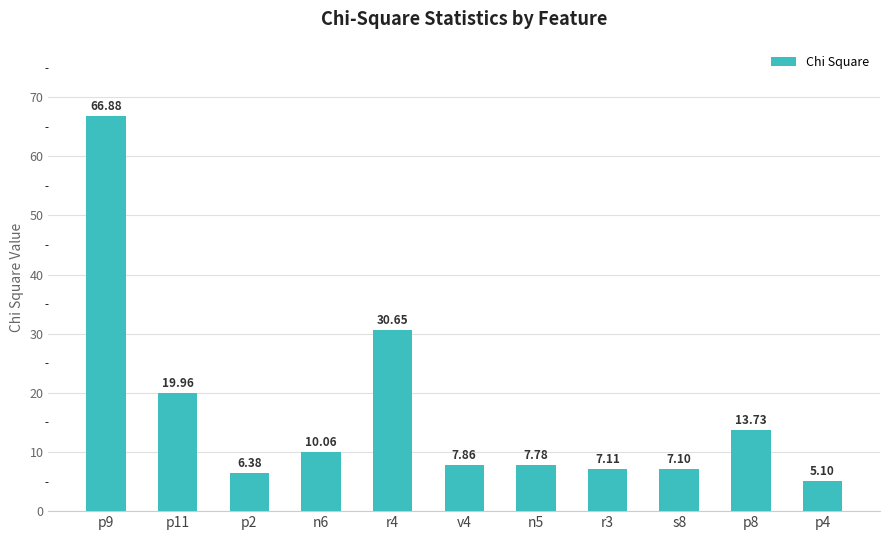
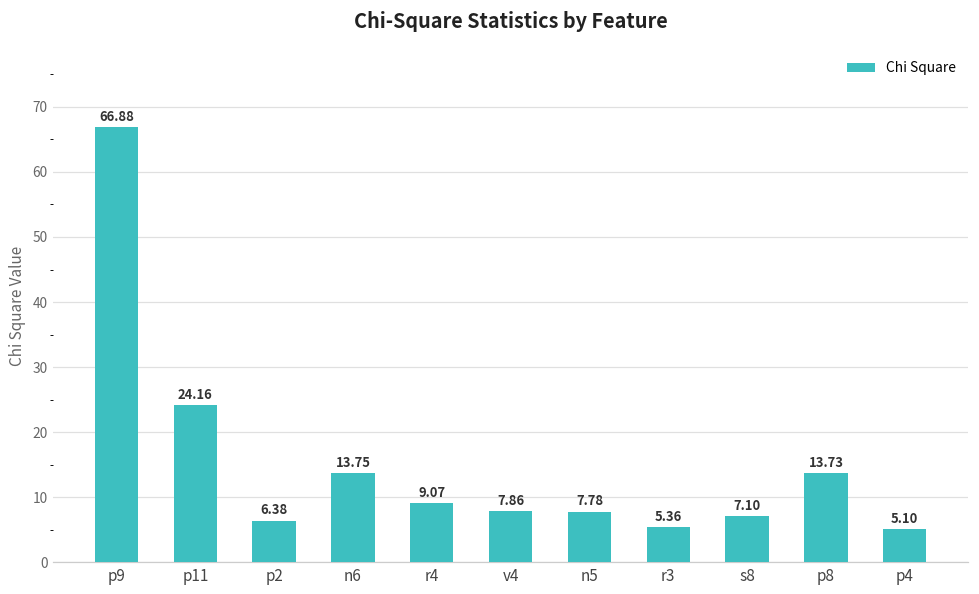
p11: 19.96 -> 24.16
n6: 10.06 -> 13.75
r4: 30.65 -> 9.07
r3: 7.11 -> 5.36
